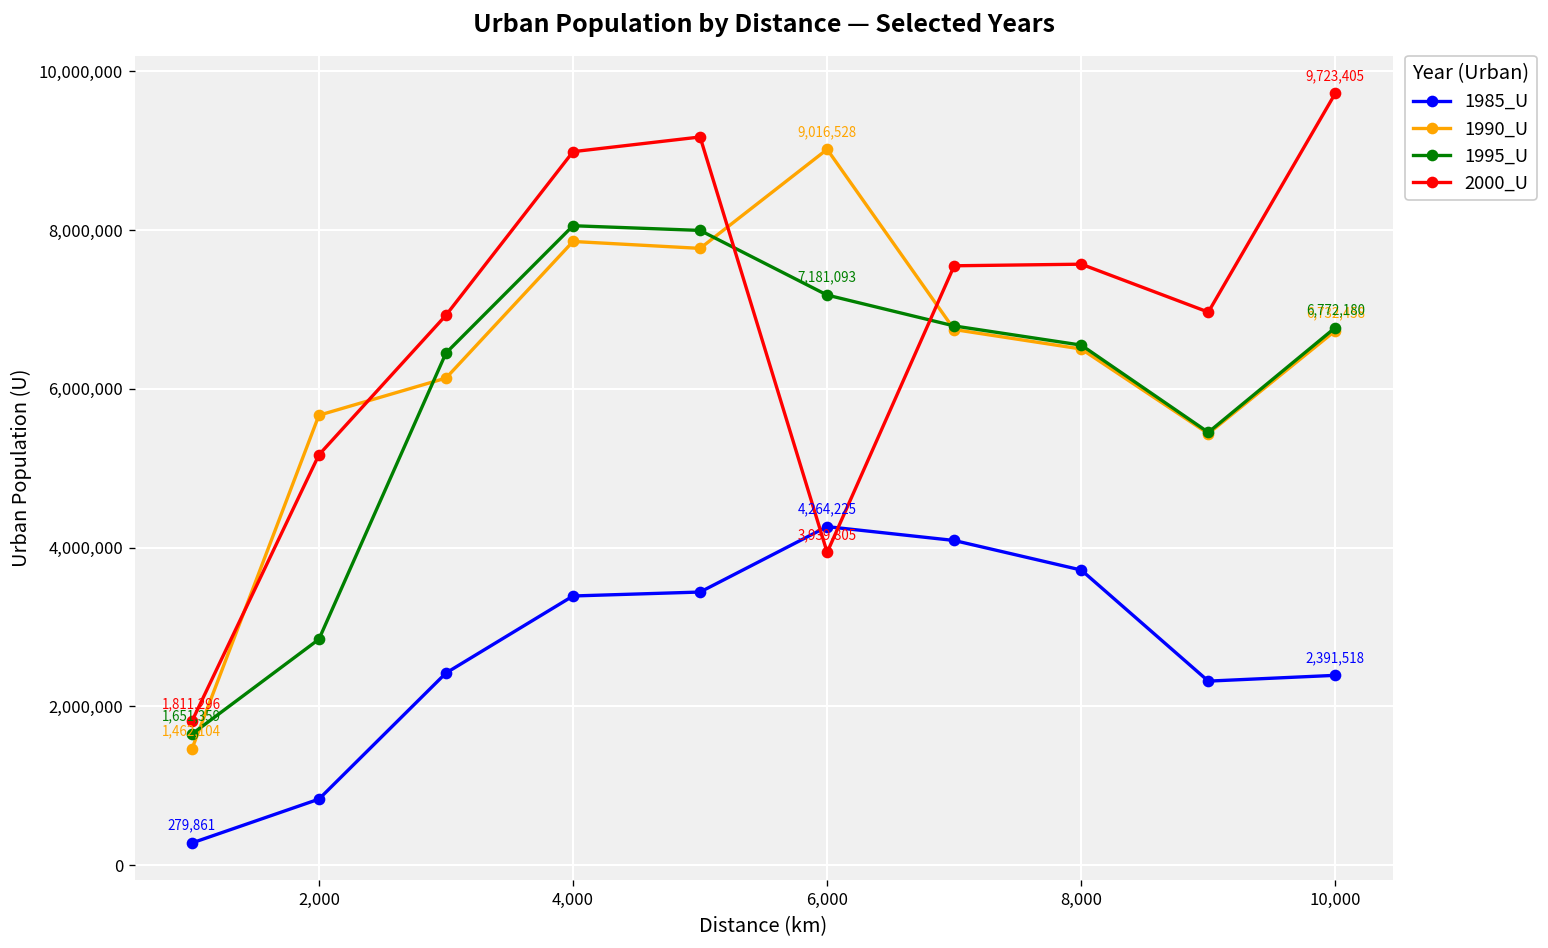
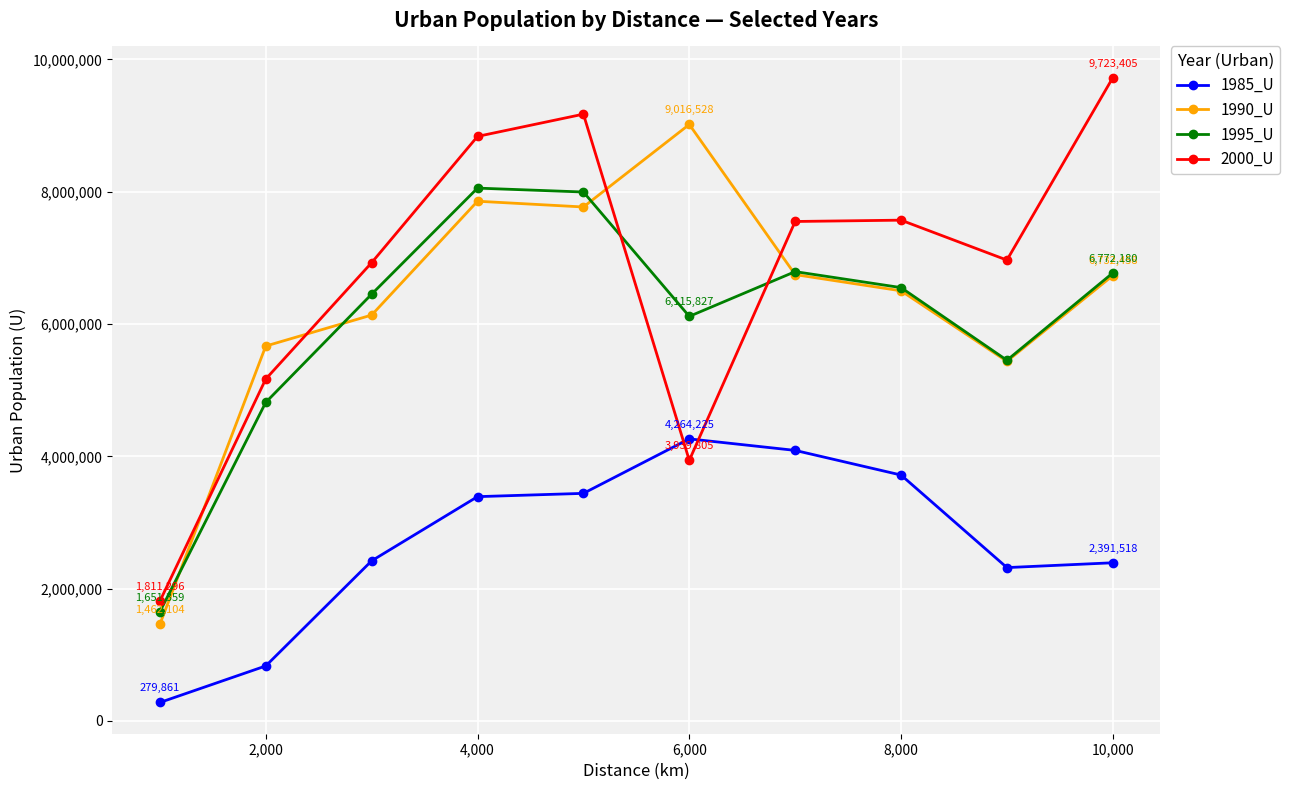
1995_U, 2,000: 2,800,000 -> 4,800,000
2000_U, 4,000: 9,000,000 -> 8,800,000
1995_U, 6,000: 7,181,093 -> 6,115,827
